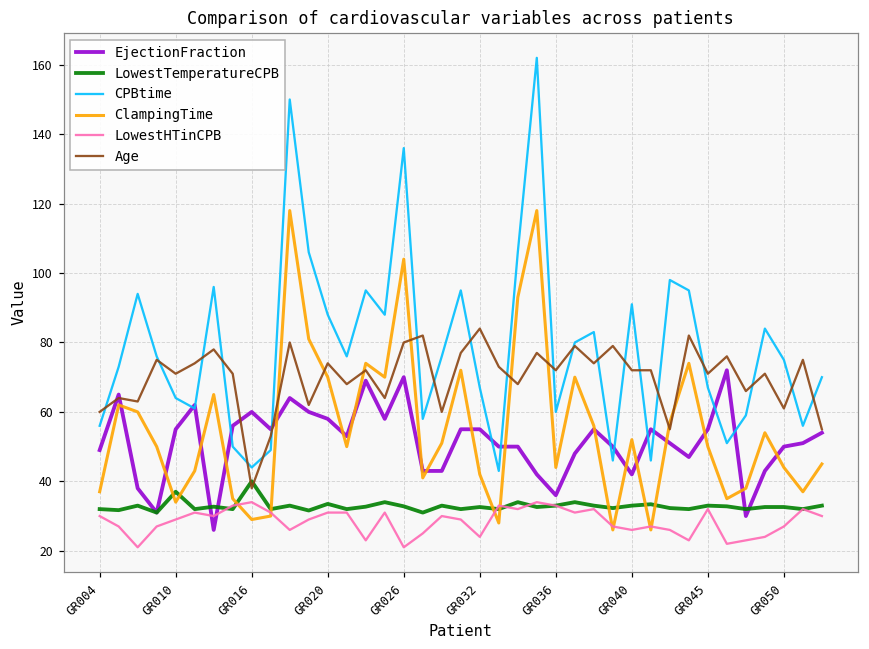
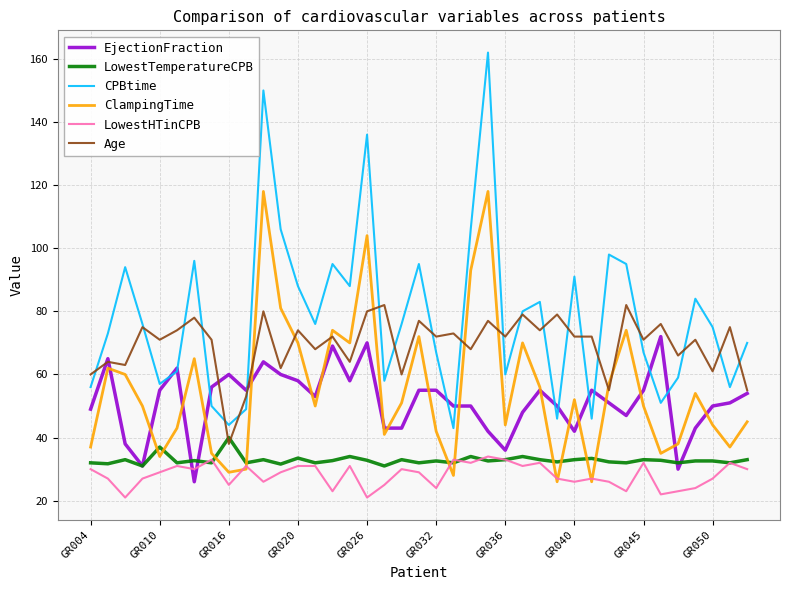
CPBtime, GR010: 64 -> 57
LowestHTinCPB, GR016: 34 -> 25
Age, GR032: 84 -> 72
